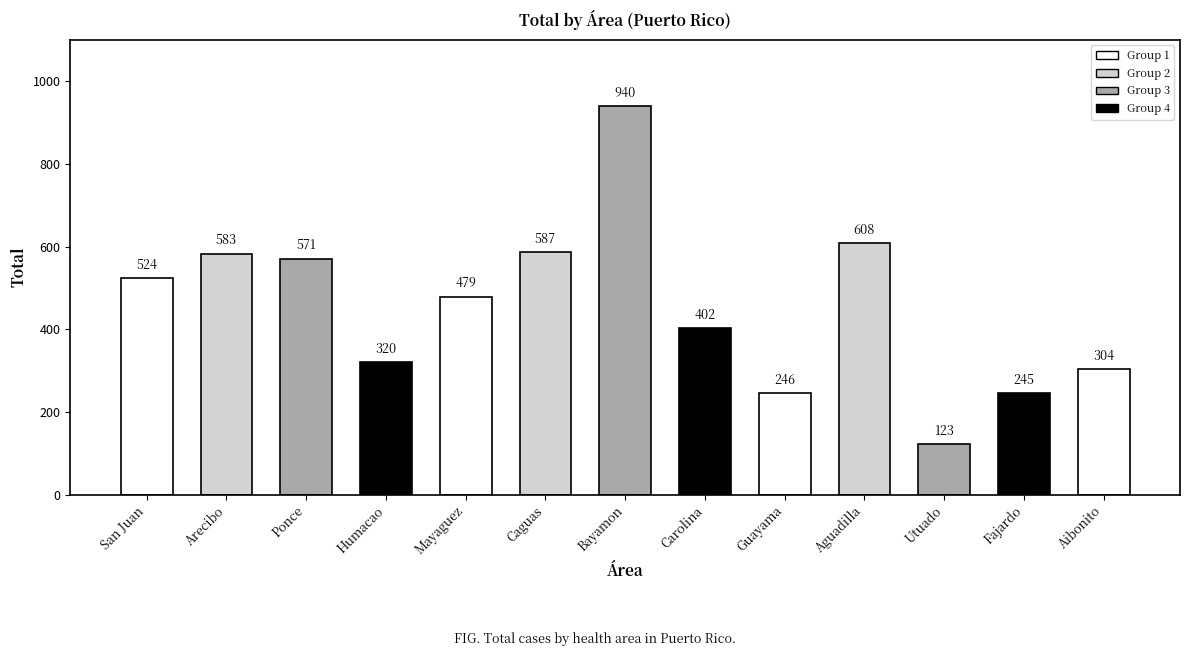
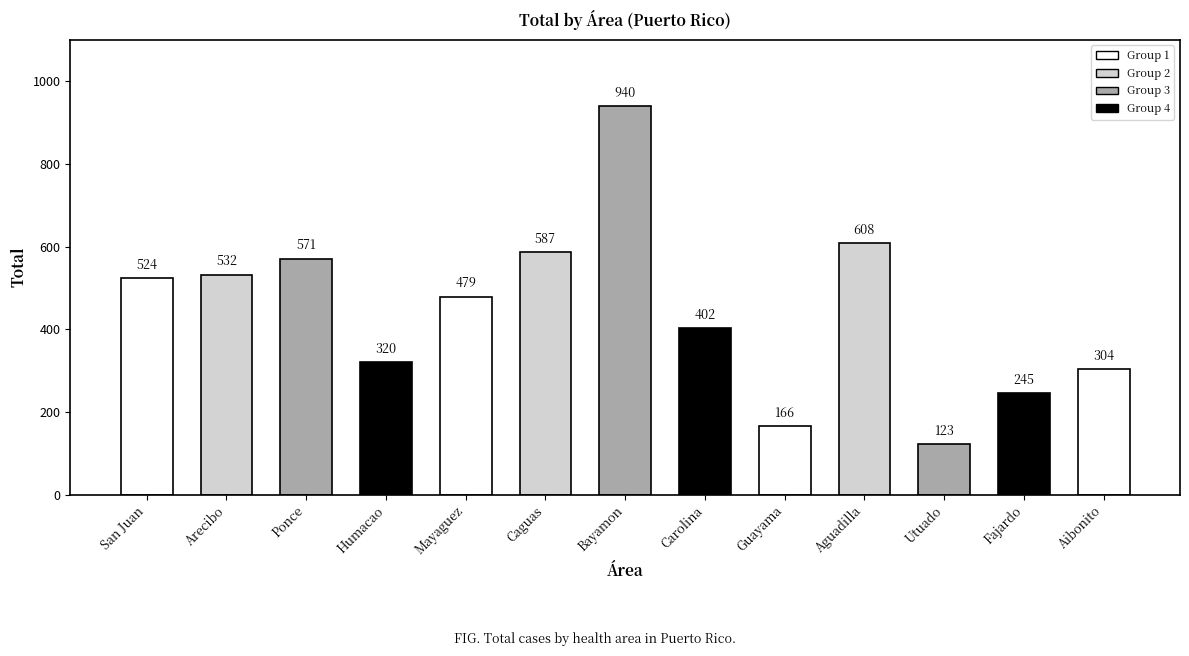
Arecibo: 583 -> 532
Guayama: 246 -> 166
